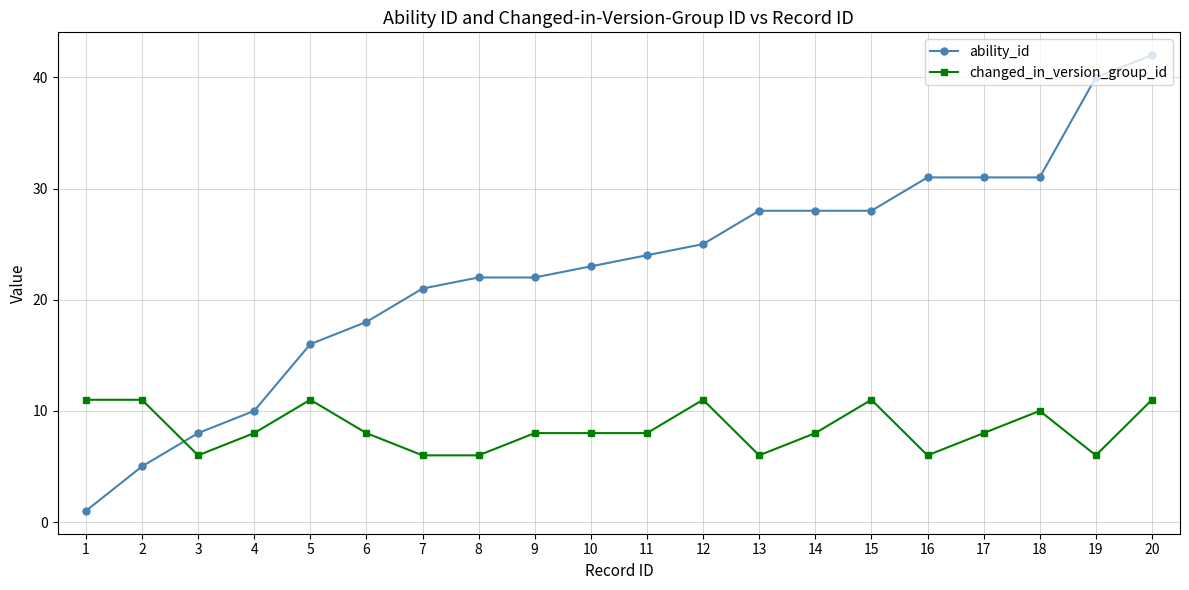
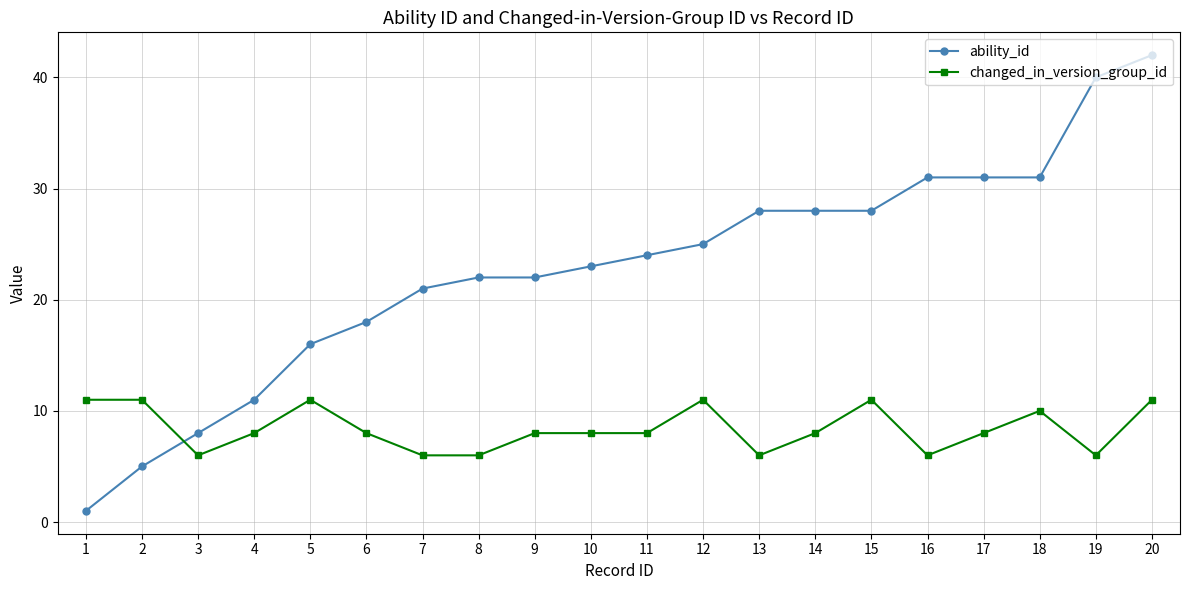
ability_id, 4: 10 -> 11
